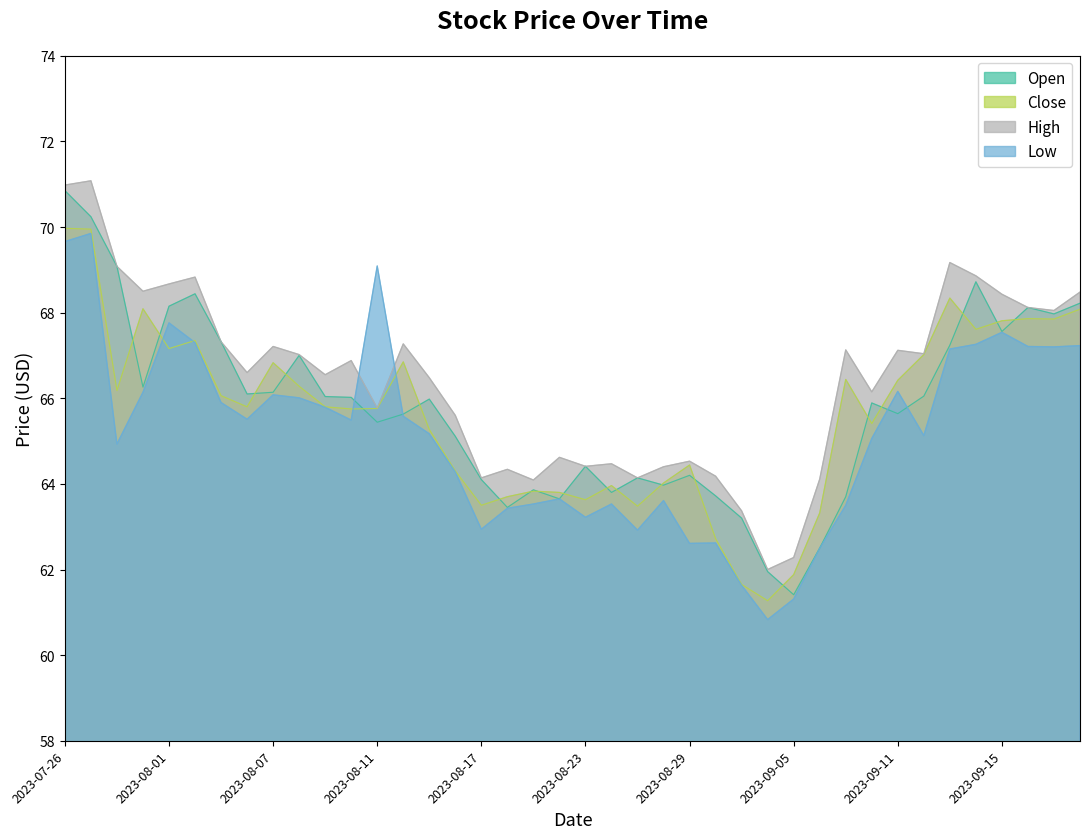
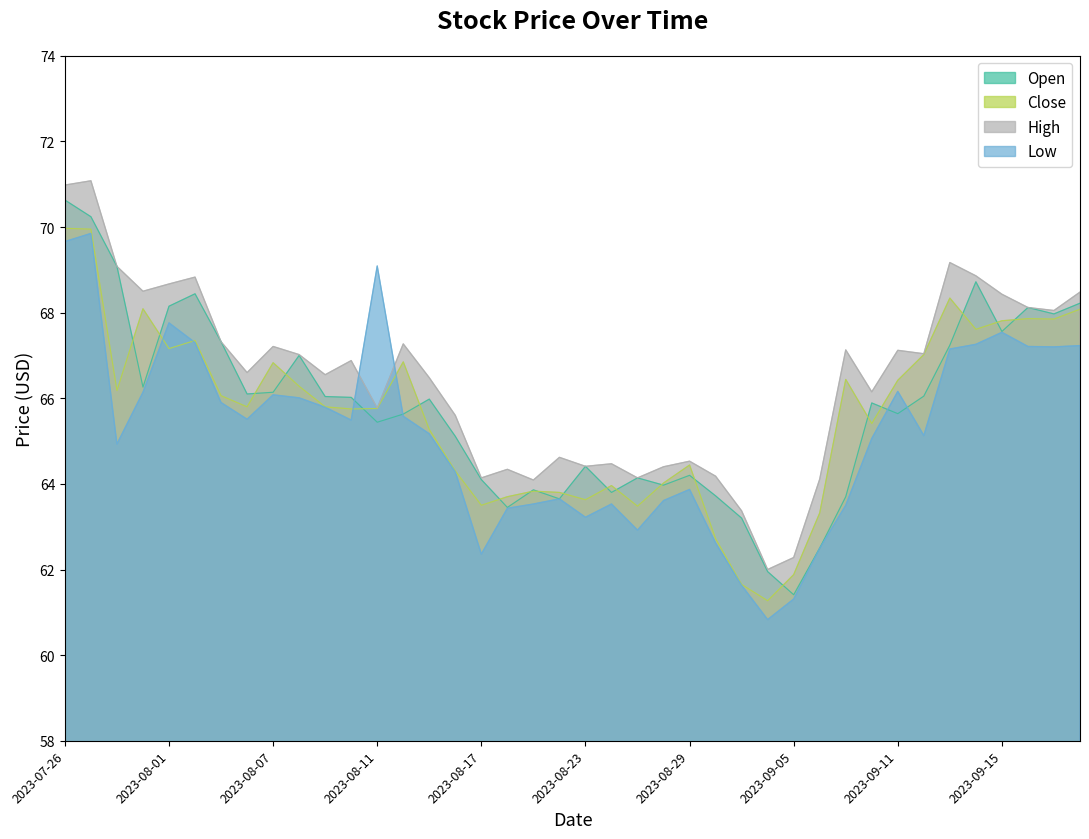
Open, 2023-07-26: 70.9 -> 70.6
Low, 2023-08-17: 62.9 -> 62.4
Low, 2023-08-29: 62.6 -> 63.9
